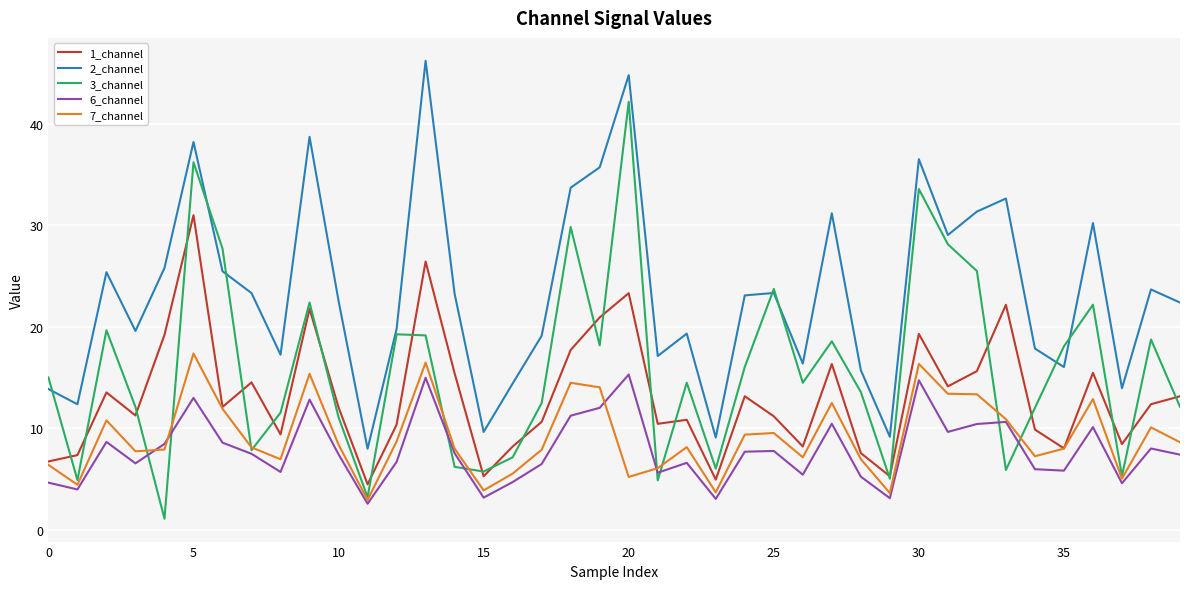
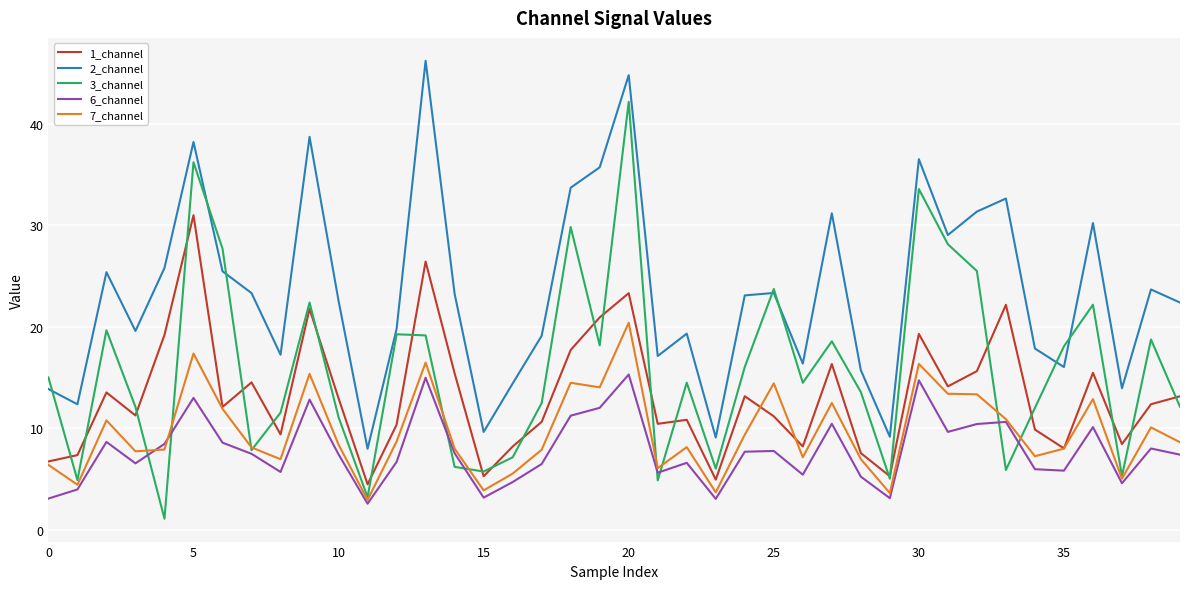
6_channel, 0: 4.6 -> 3.1
1_channel, 10: 12.0 -> 12.9
7_channel, 20: 5.2 -> 20.4
7_channel, 25: 9.5 -> 14.4
